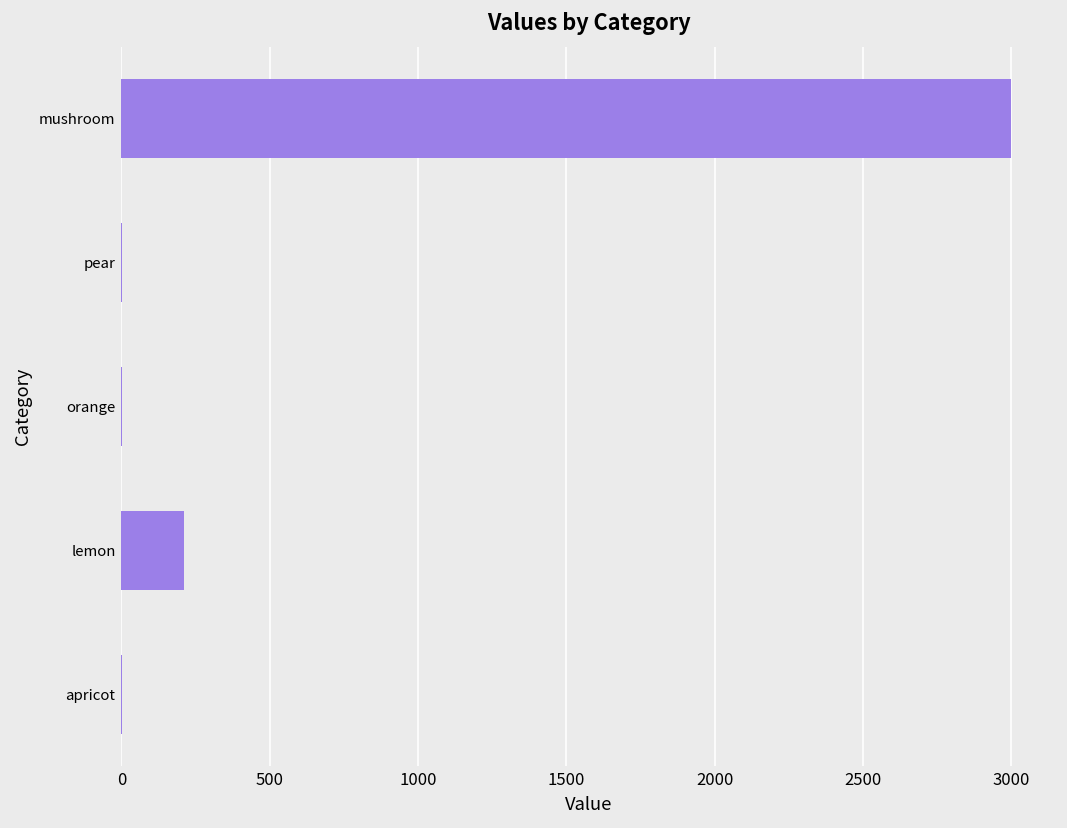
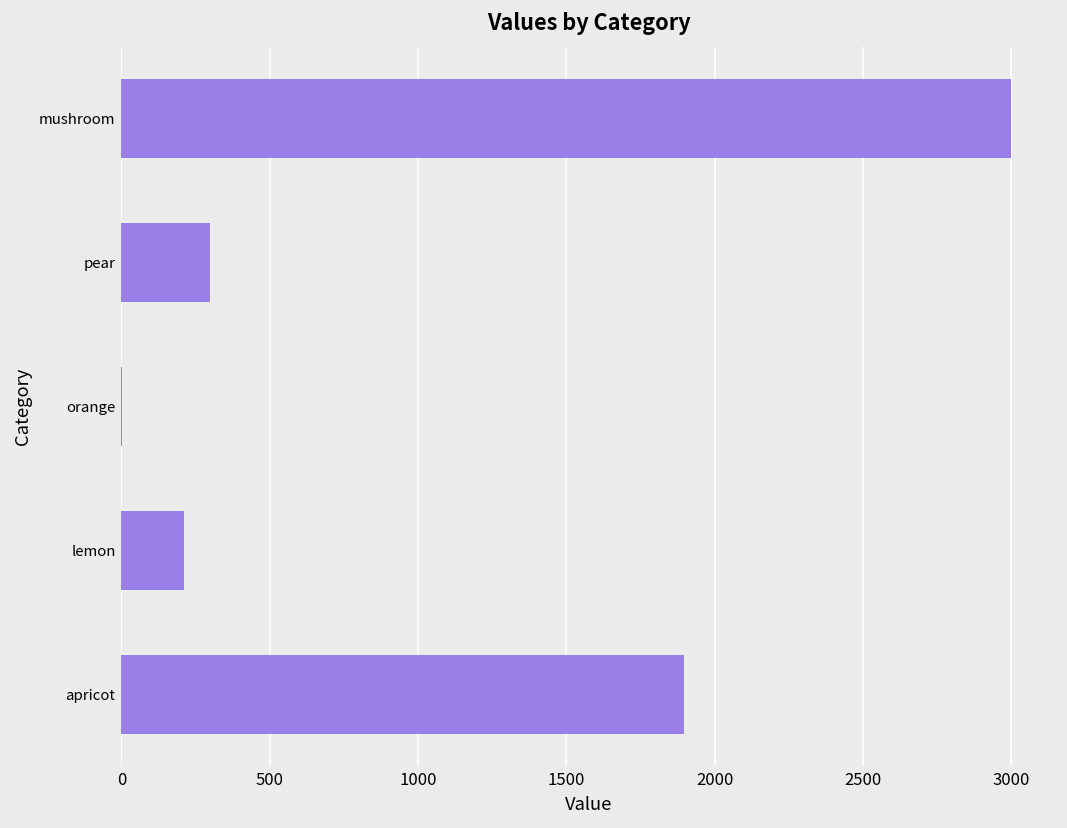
pear: 0 -> 300
apricot: 0 -> 1900
